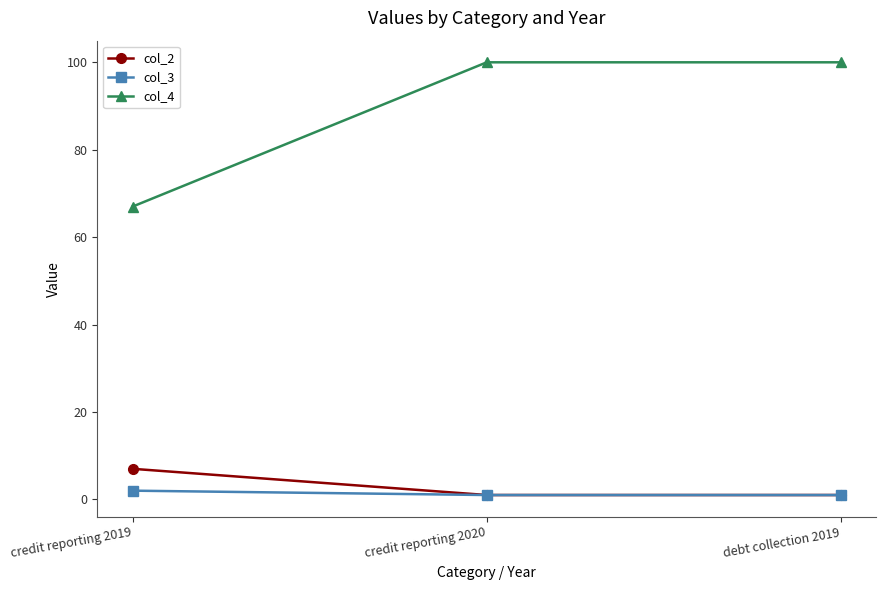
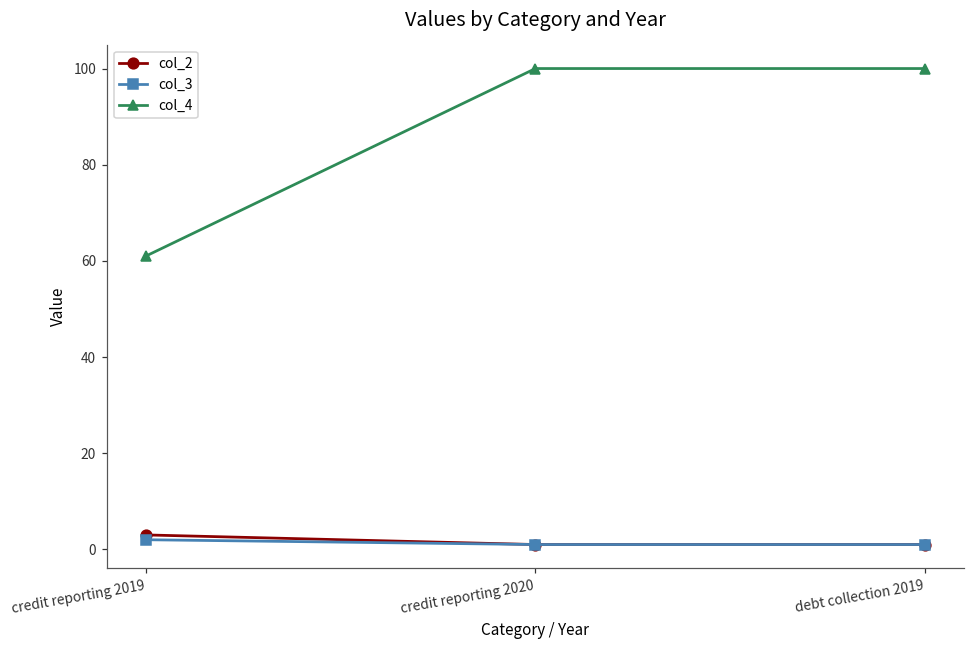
col_2, credit reporting 2019: 7 -> 3
col_4, credit reporting 2019: 67 -> 61
